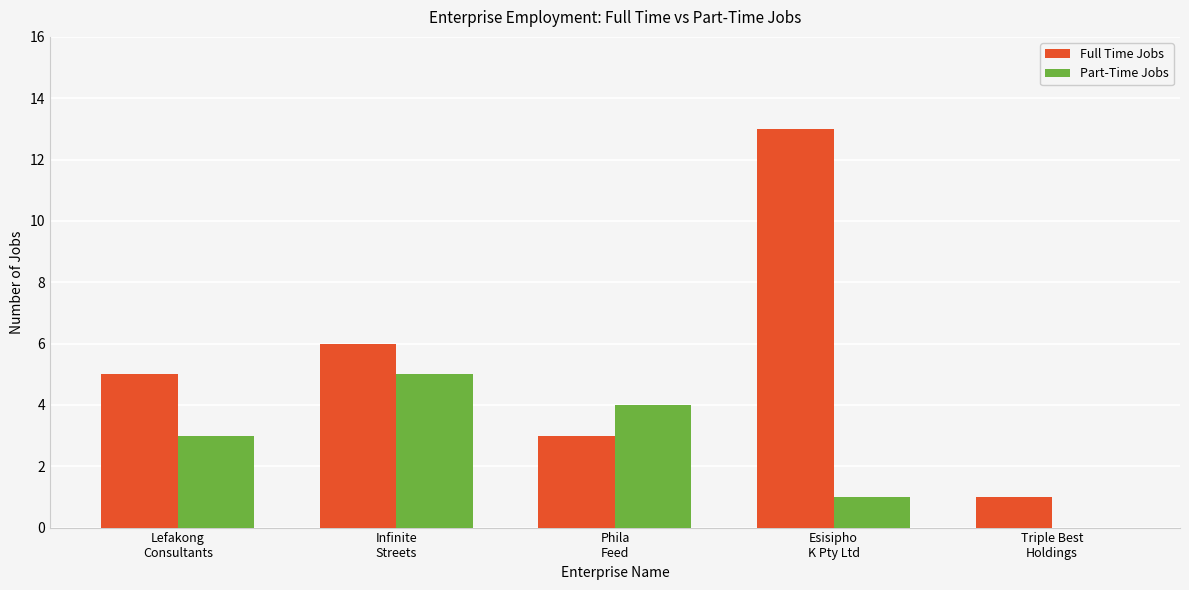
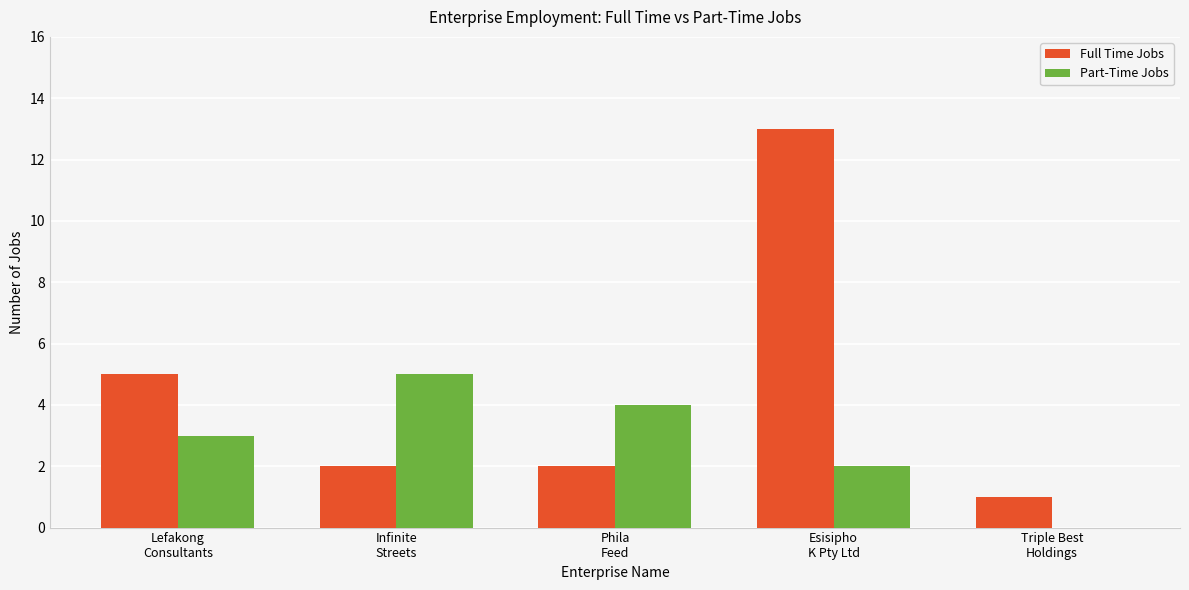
Full Time Jobs, Infinite Streets: 6 -> 2
Full Time Jobs, Phila Feed: 3 -> 2
Part-Time Jobs, Esisipho K Pty Ltd: 1 -> 2
